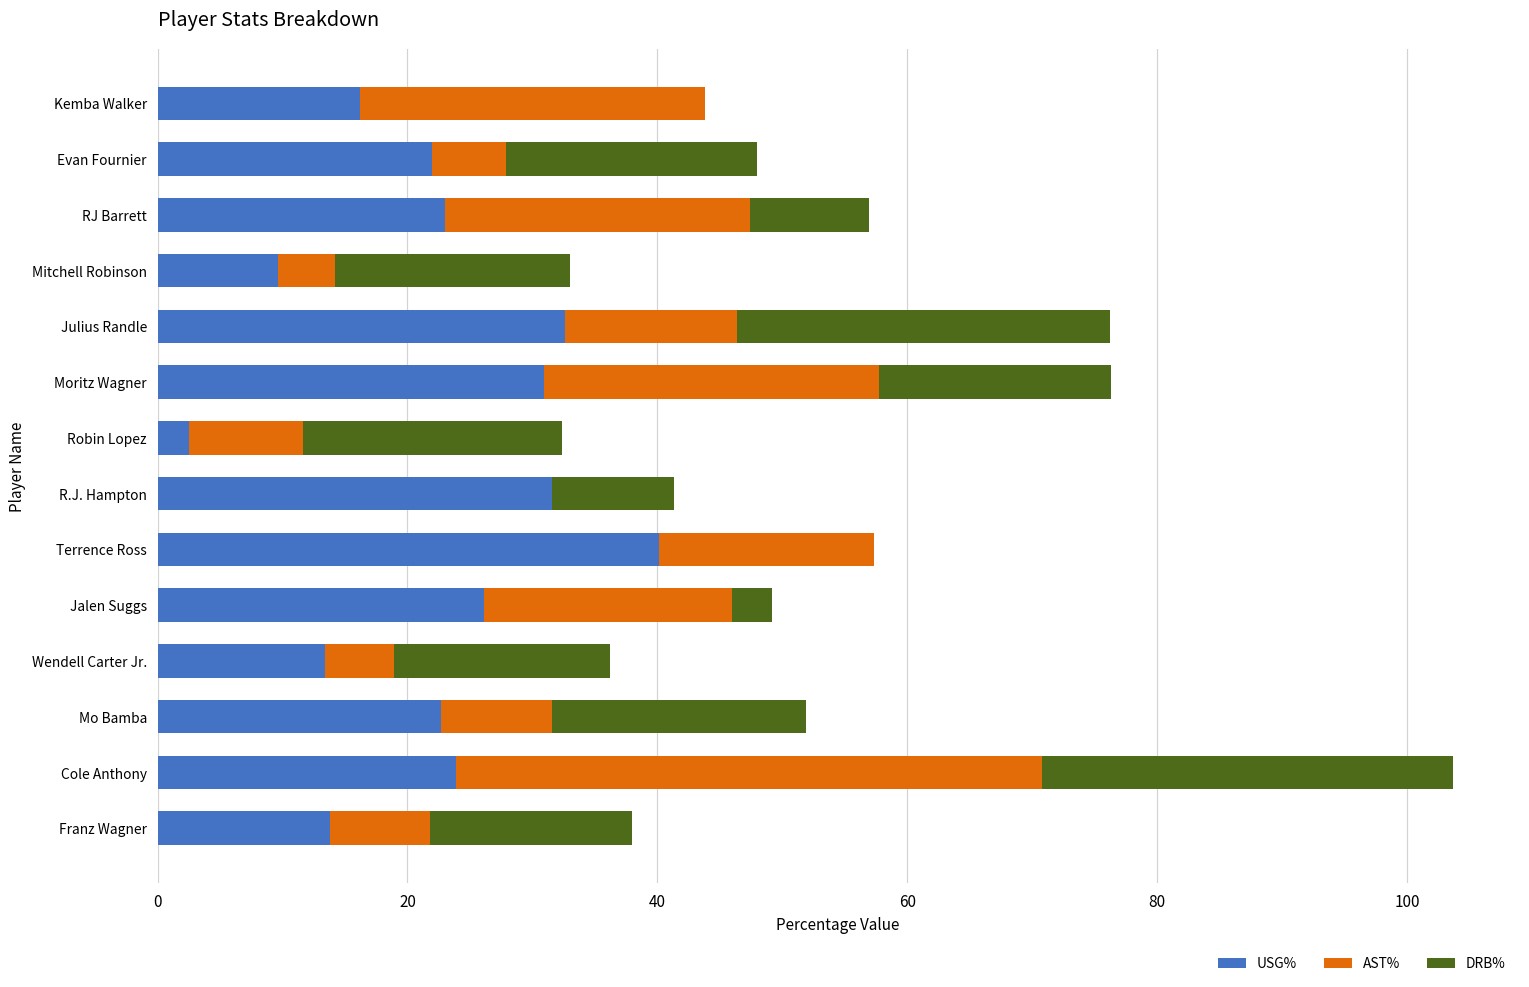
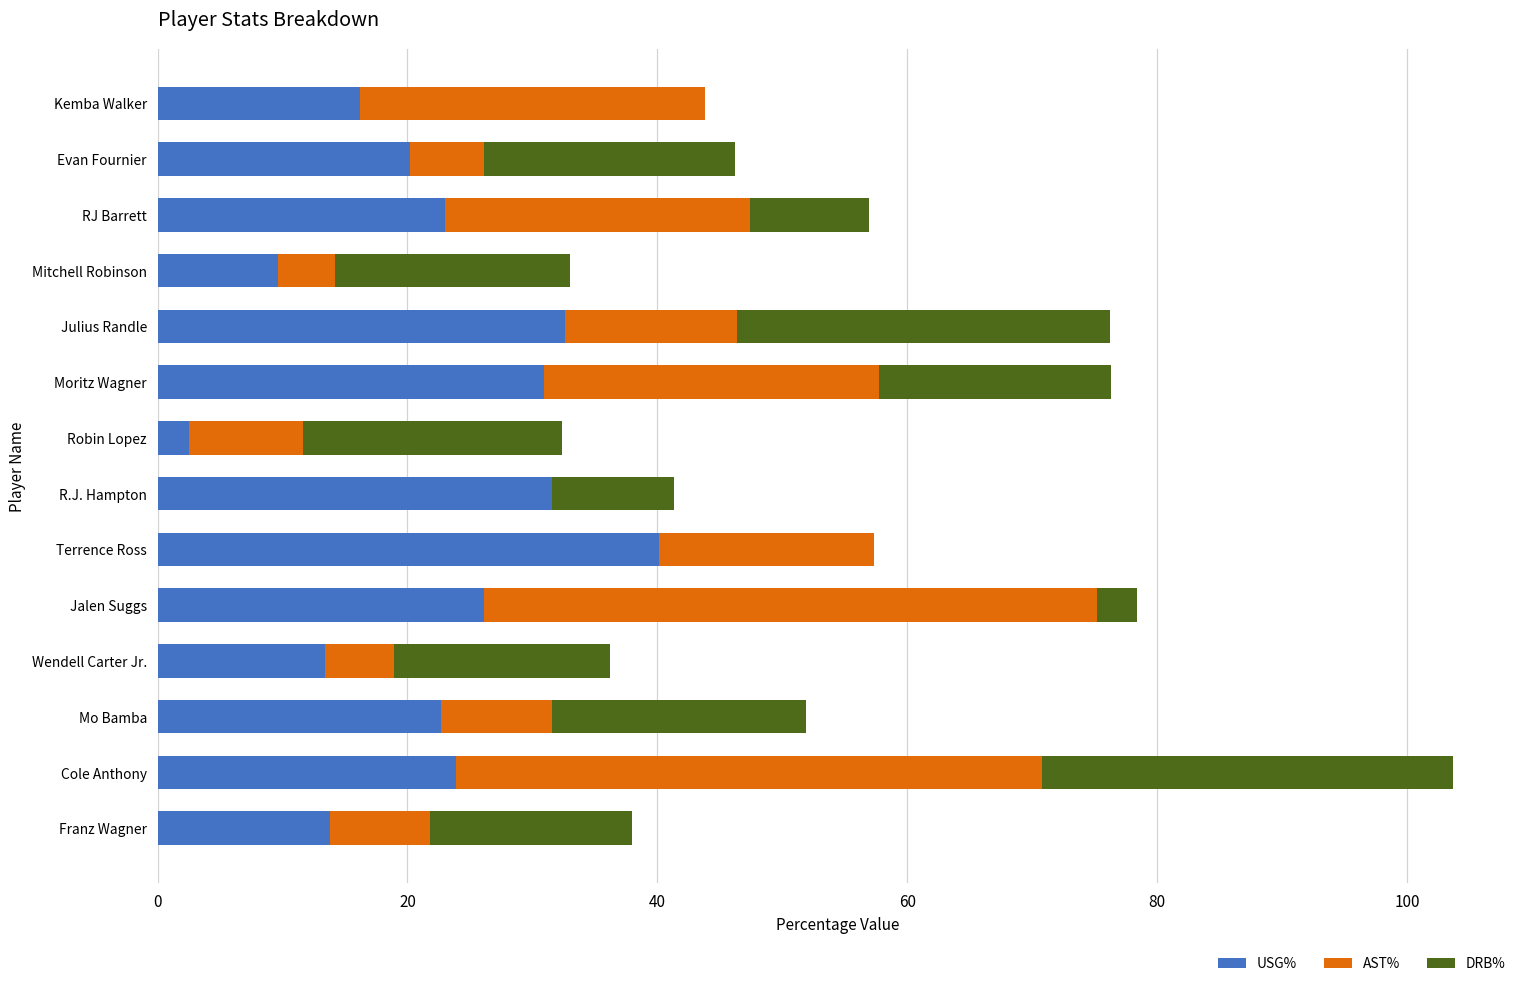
USG%, Evan Fournier: 22.0 -> 20.2
AST%, Jalen Suggs: 19.9 -> 49.1
